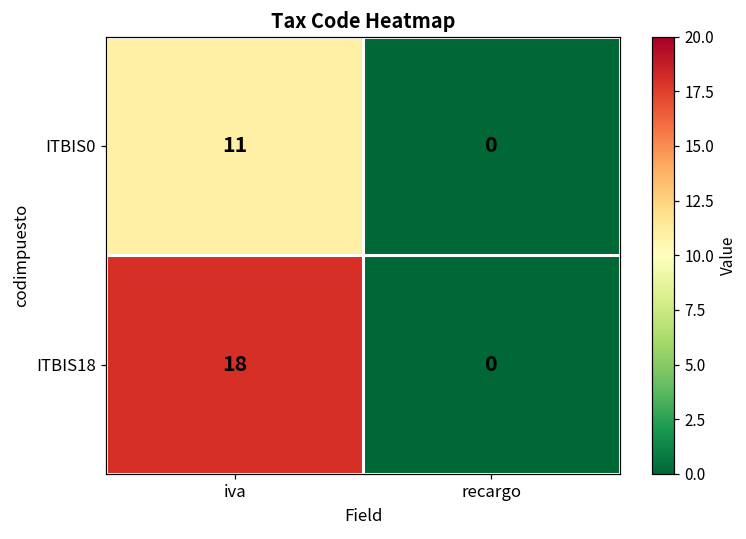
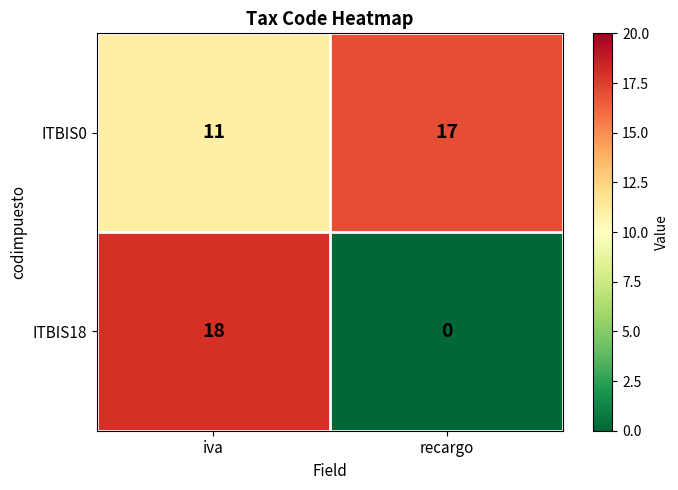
ITBIS0, recargo: 0 -> 17
